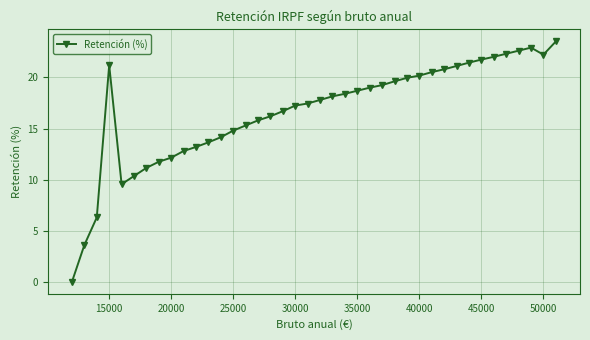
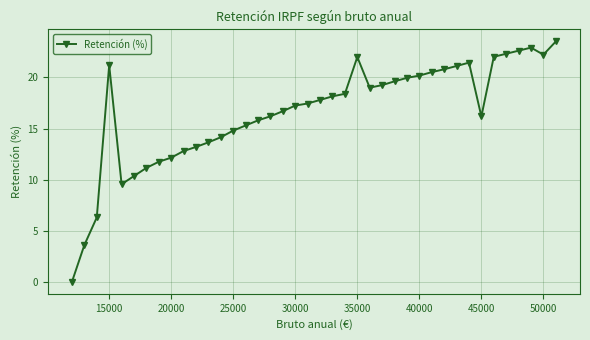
35000: 18.7 -> 22.0
45000: 21.8 -> 16.2
